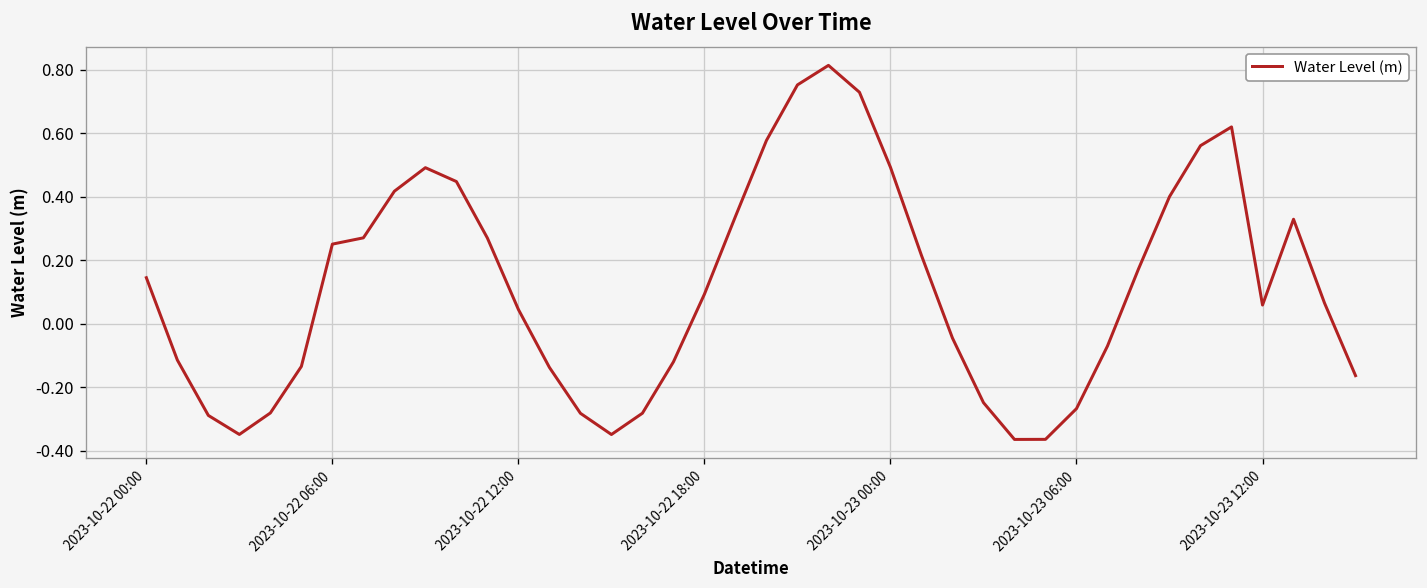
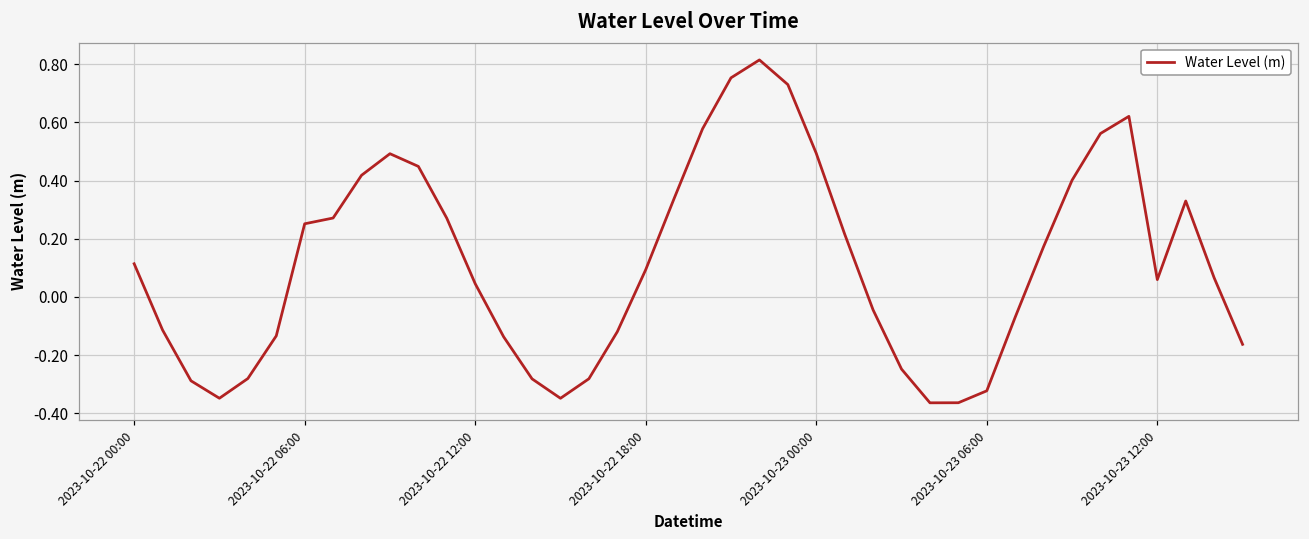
2023-10-22 00:00: 0.15 -> 0.11
2023-10-23 06:00: -0.27 -> -0.32
